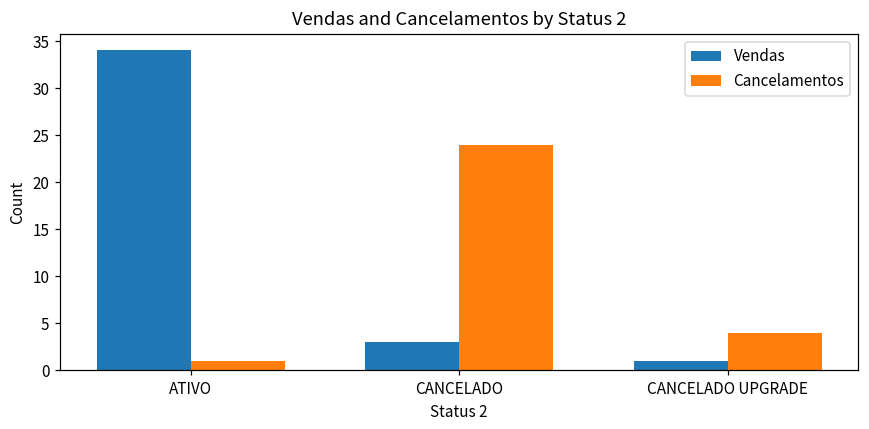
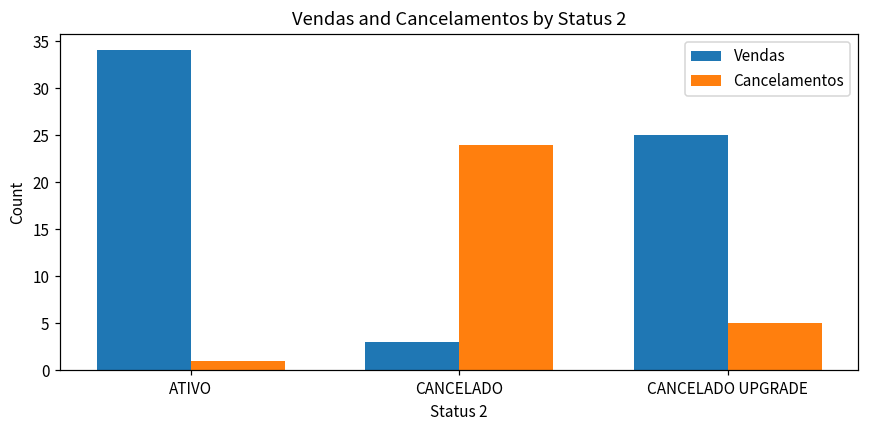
Vendas, CANCELADO UPGRADE: 1 -> 25
Cancelamentos, CANCELADO UPGRADE: 4 -> 5
